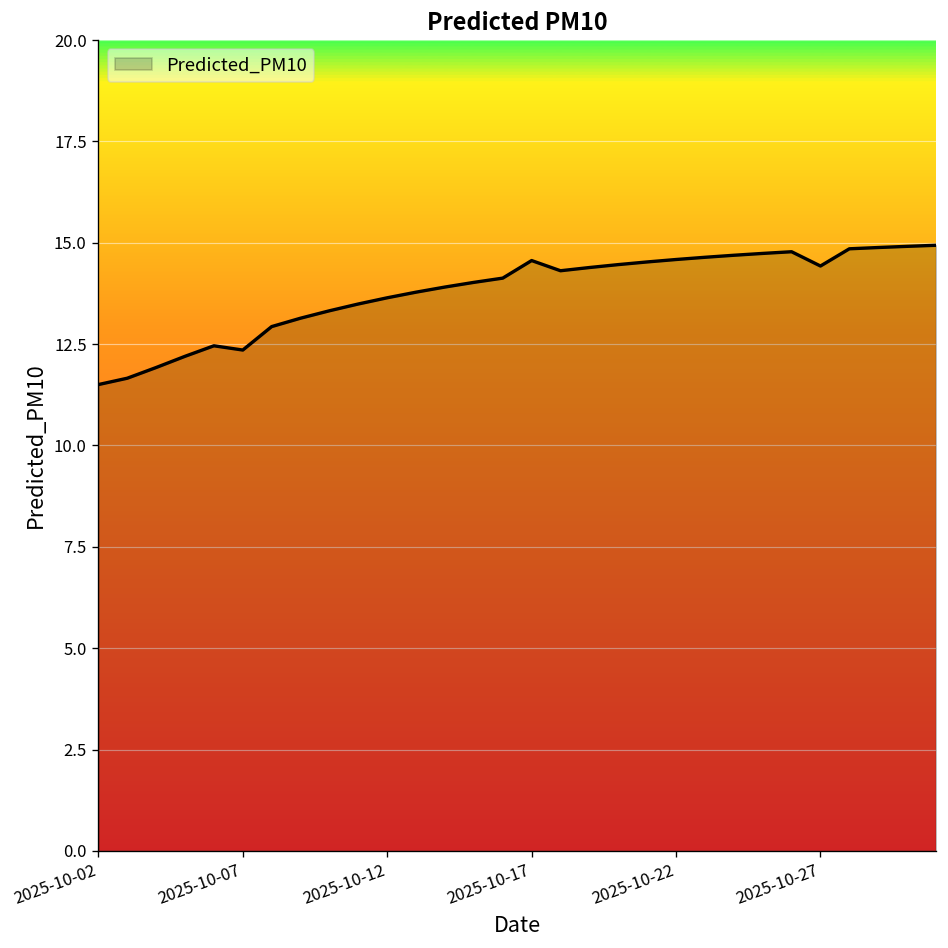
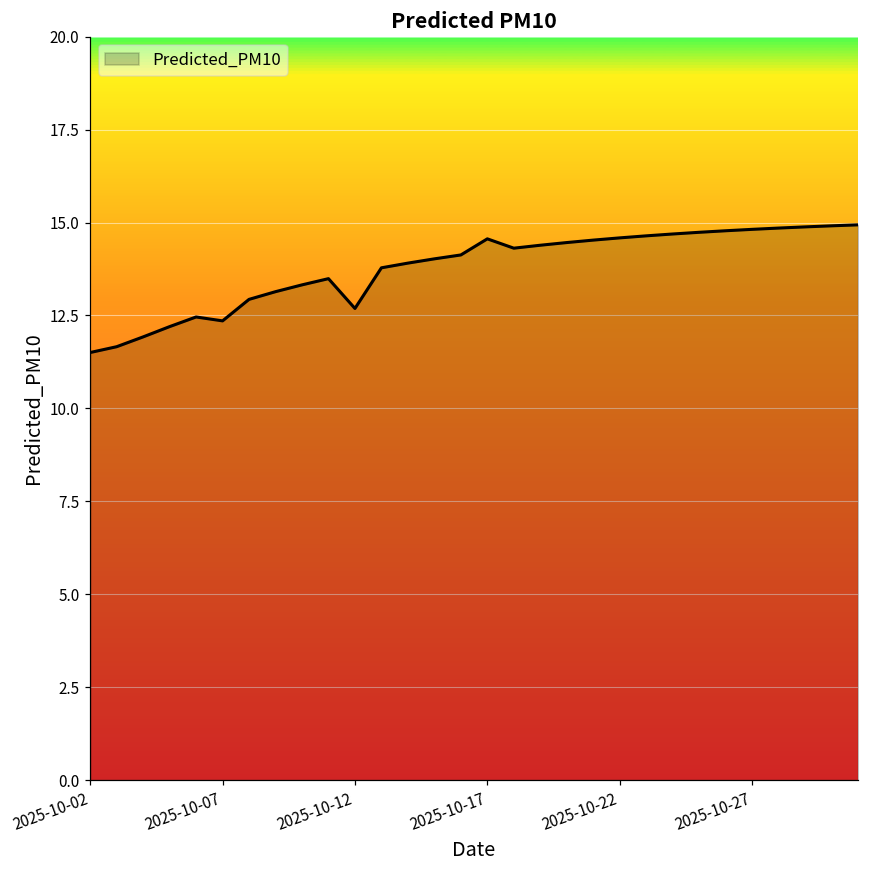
2025-10-12: 13.6 -> 12.7
2025-10-27: 14.4 -> 14.8
